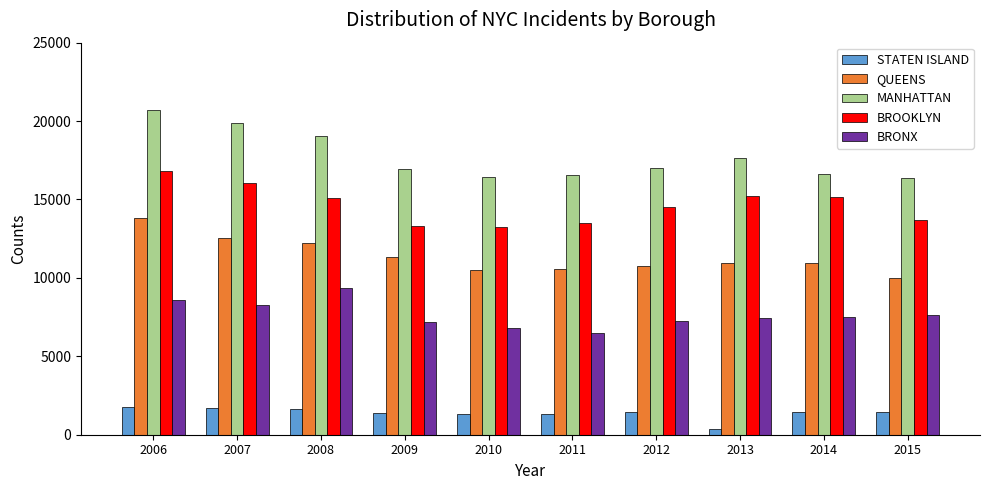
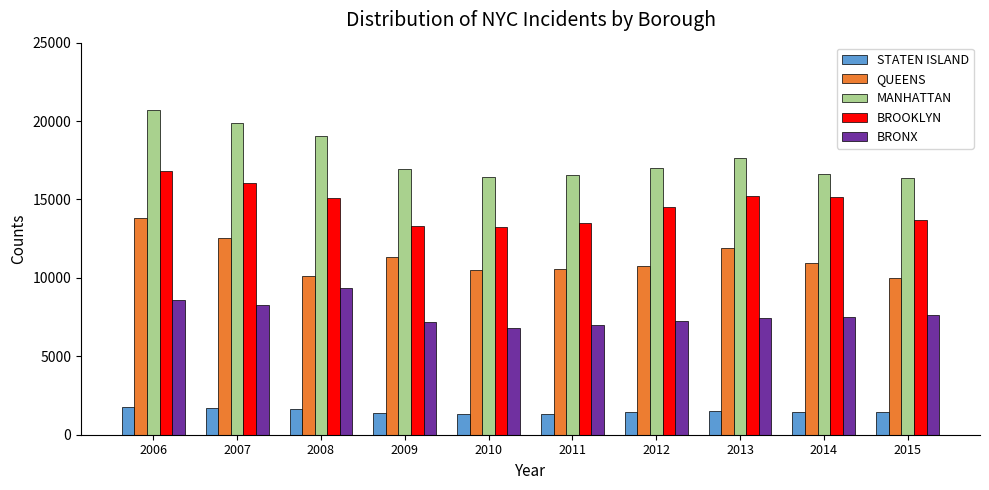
QUEENS, 2008: 12300 -> 10100
BRONX, 2011: 6500 -> 7000
STATEN ISLAND, 2013: 300 -> 1500
QUEENS, 2013: 10900 -> 11900
